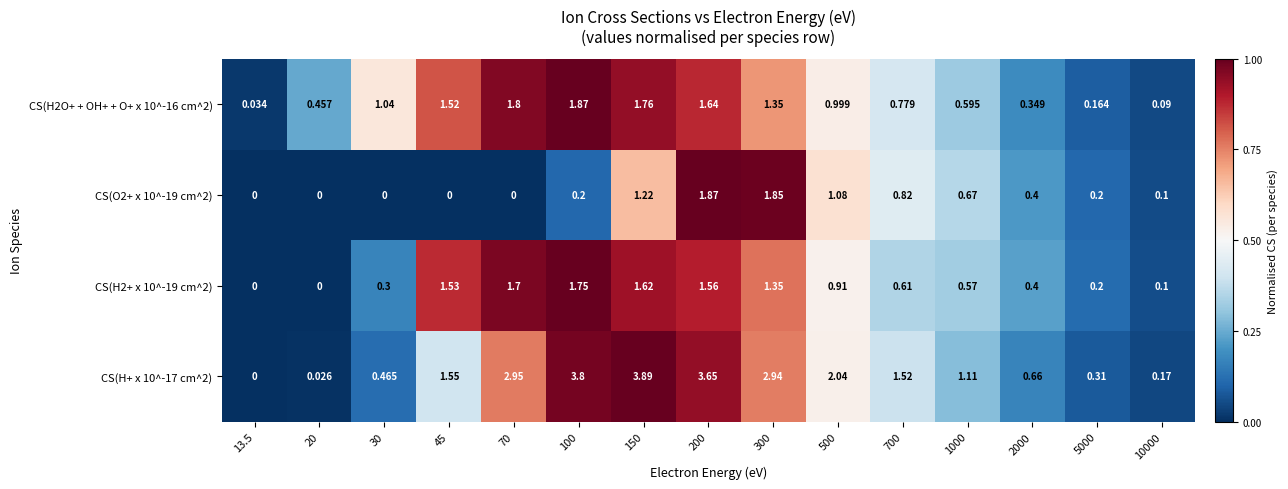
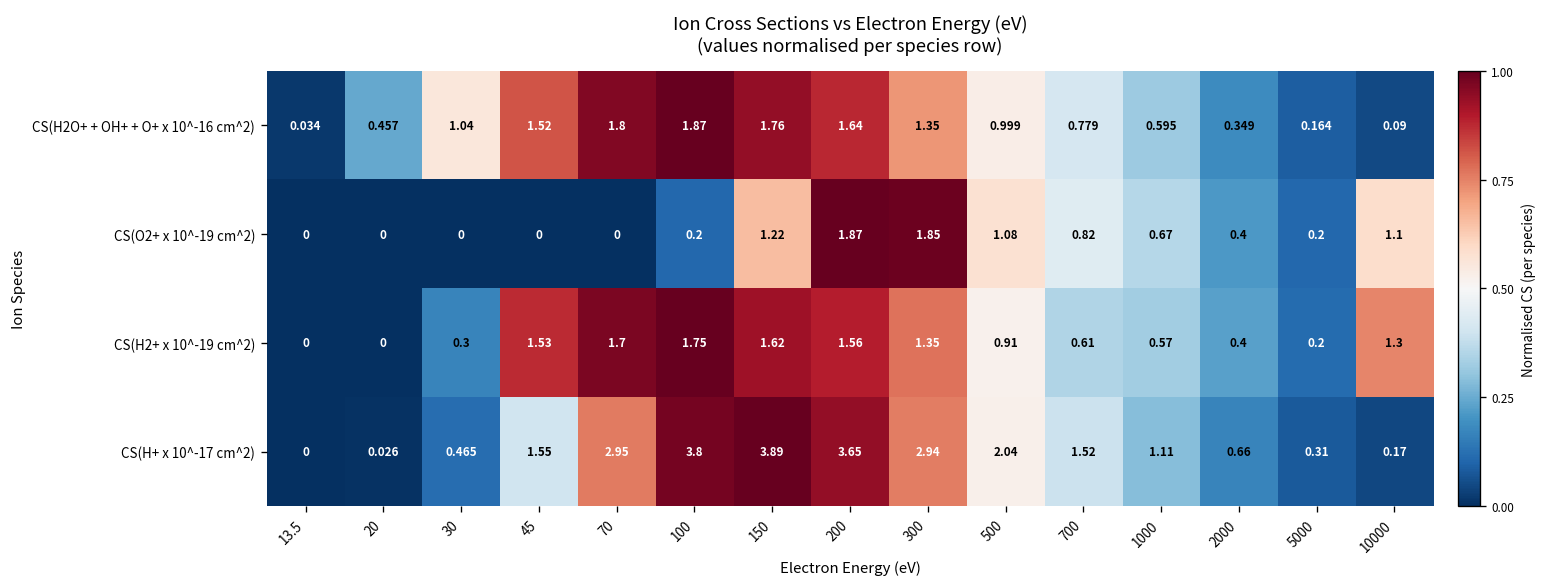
CS(O2+ x 10^-19 cm^2), 10000: 0.1 -> 1.1
CS(H2+ x 10^-19 cm^2), 10000: 0.1 -> 1.3
